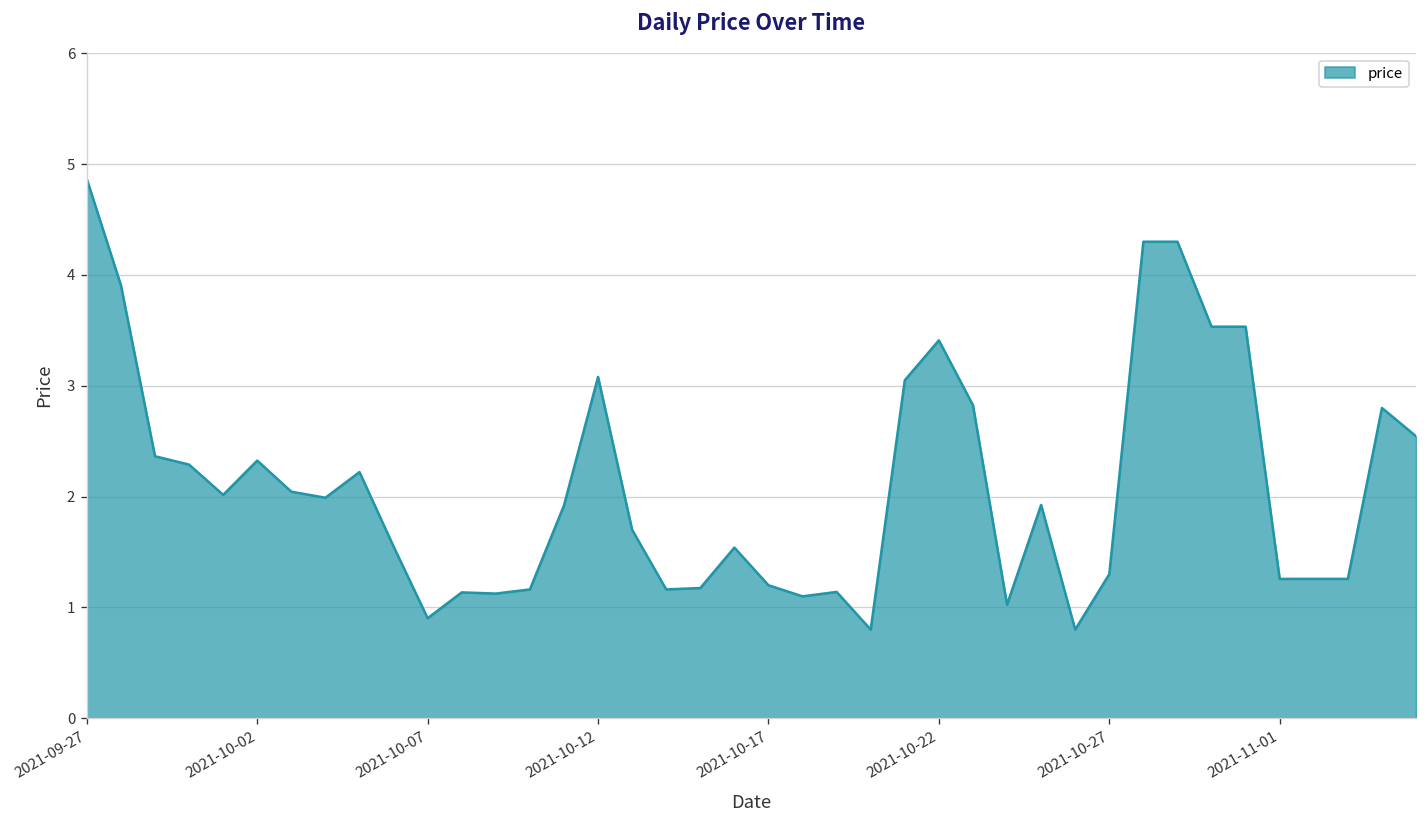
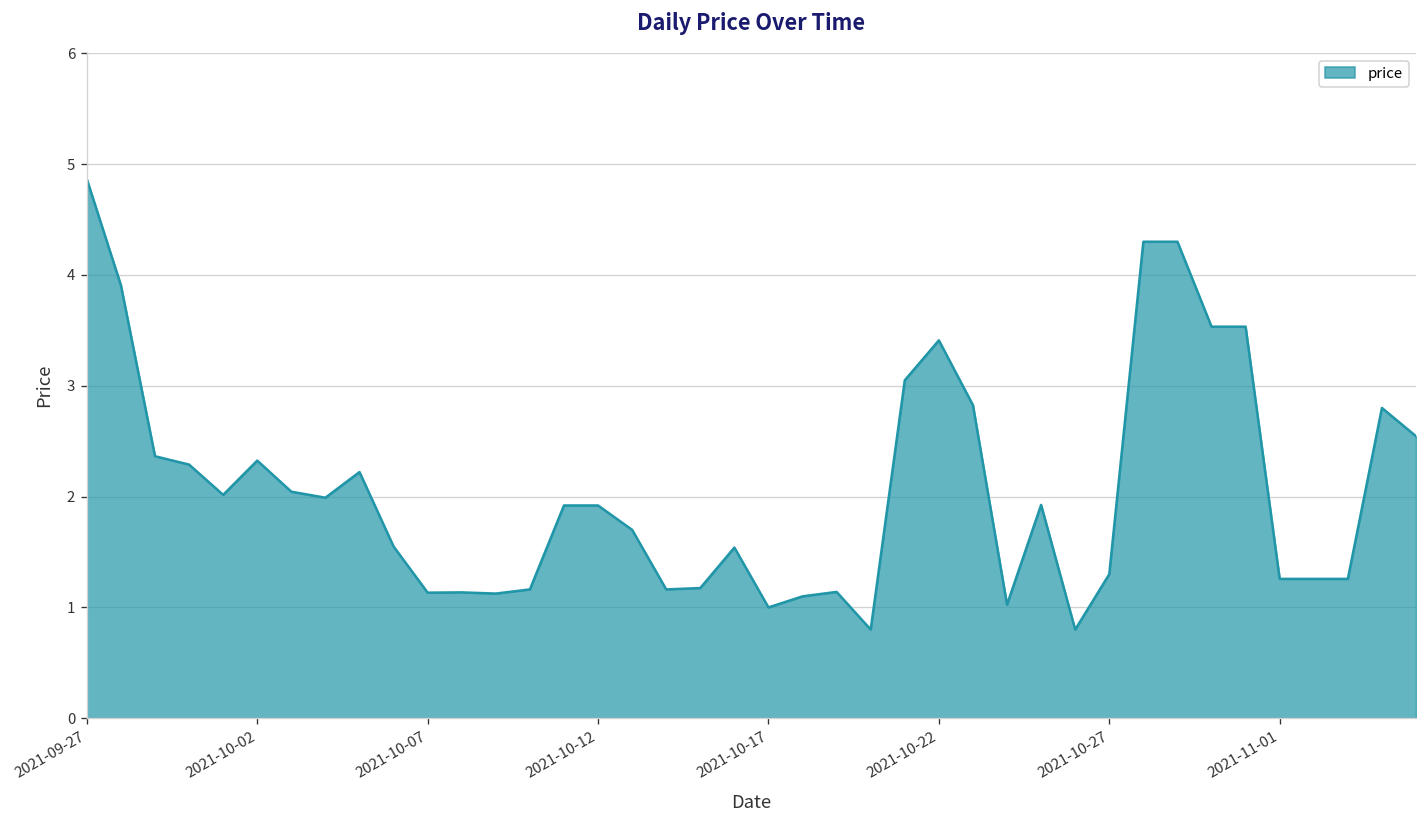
2021-10-07: 0.9 -> 1.1
2021-10-12: 3.1 -> 1.9
2021-10-17: 1.2 -> 1.0
